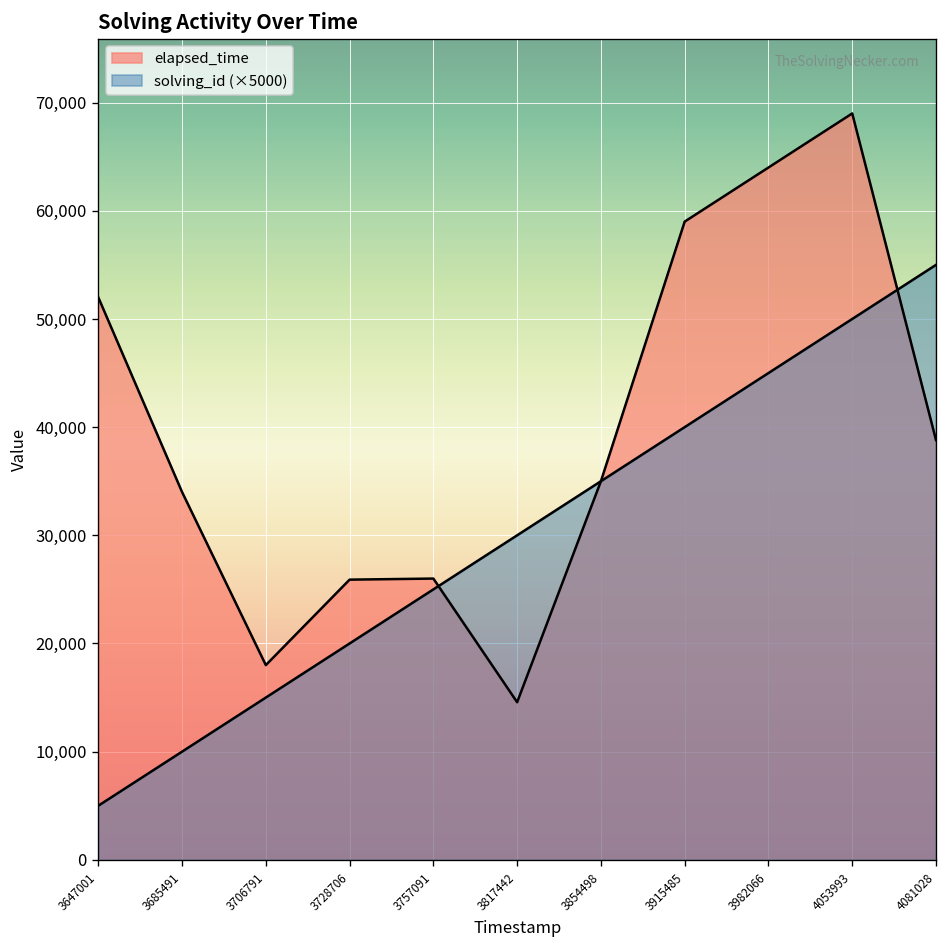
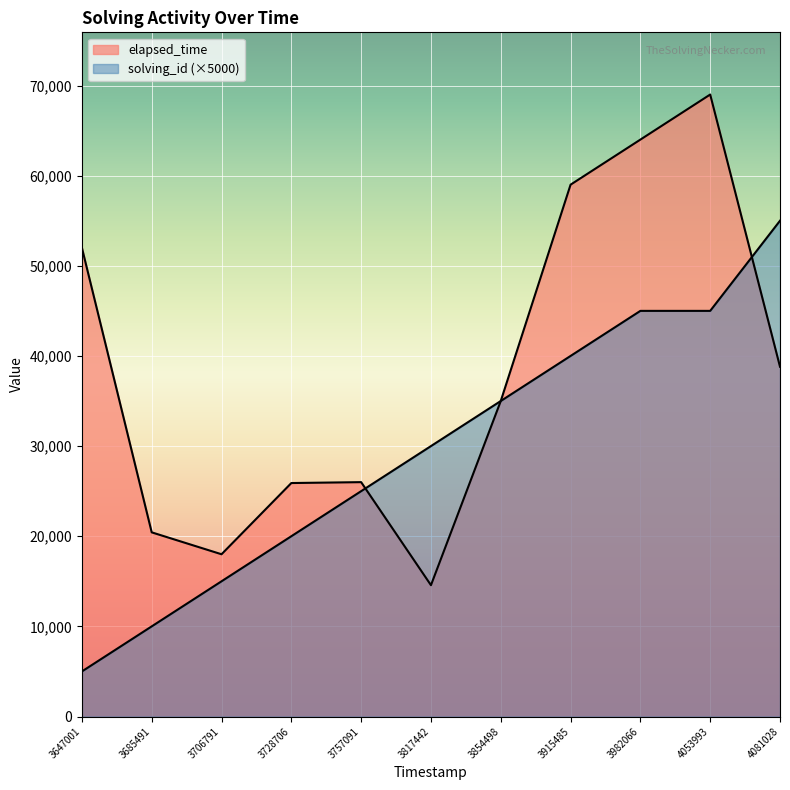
elapsed_time, 3685491: 34,000 -> 20,000
solving_id (×5000), 4053993: 50,000 -> 45,000
